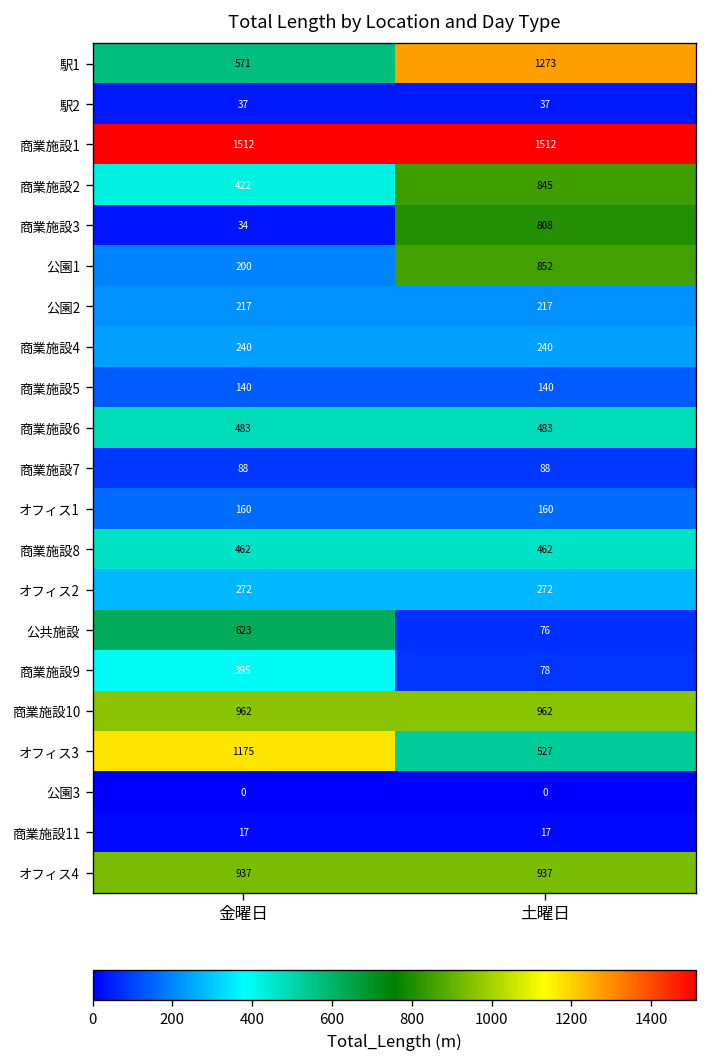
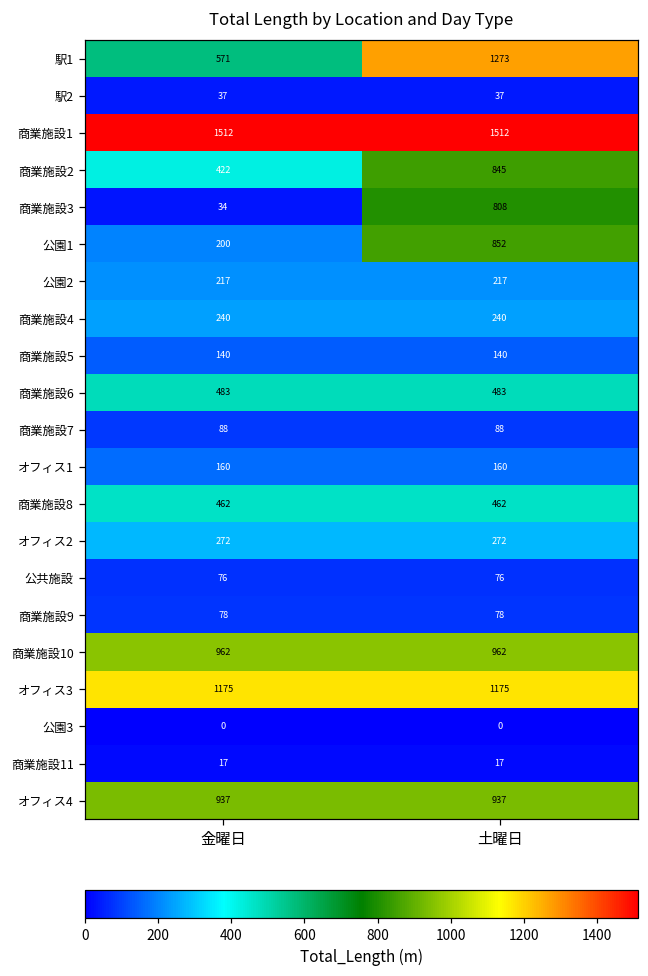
公共施設, 金曜日: 623 -> 76
商業施設9, 金曜日: 395 -> 78
オフィス3, 土曜日: 527 -> 1175
